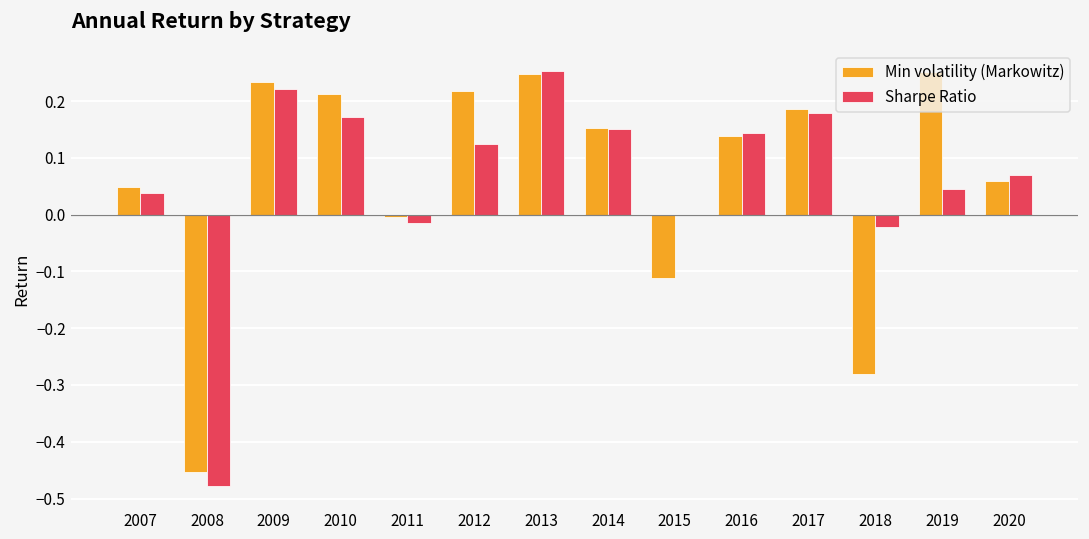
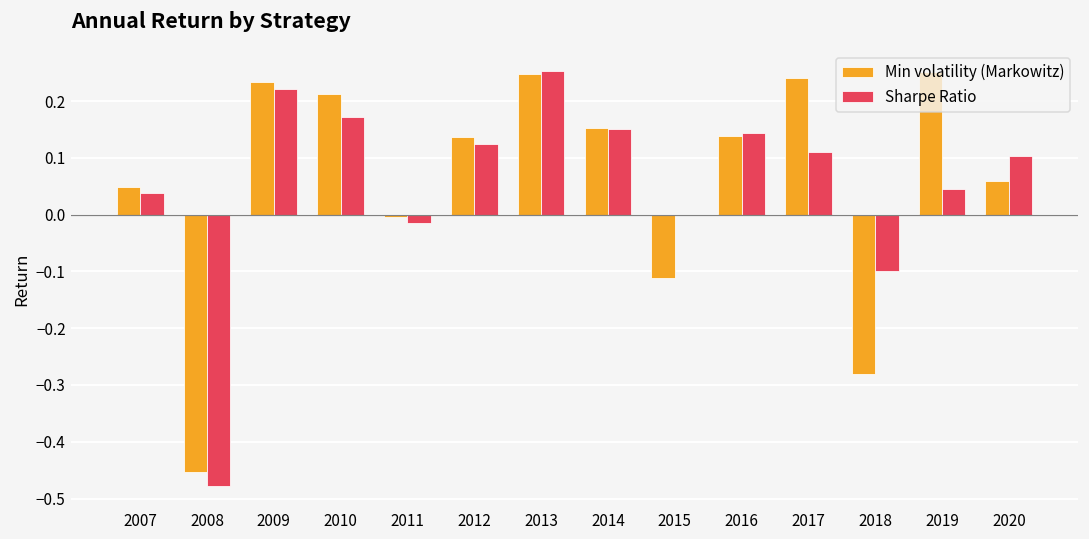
Min volatility (Markowitz), 2012: 0.22 -> 0.14
Min volatility (Markowitz), 2017: 0.19 -> 0.24
Sharpe Ratio, 2017: 0.18 -> 0.11
Sharpe Ratio, 2018: -0.02 -> -0.10
Sharpe Ratio, 2020: 0.07 -> 0.10
